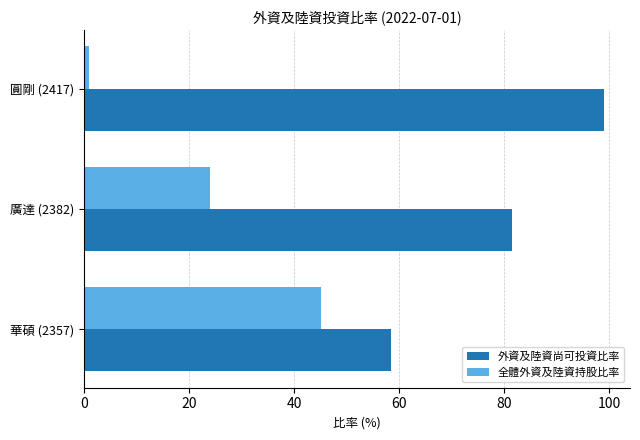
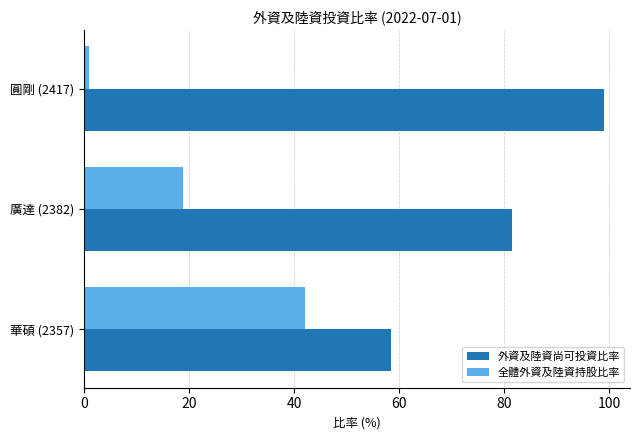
全體外資及陸資持股比率, 廣達 (2382): 24 -> 19
全體外資及陸資持股比率, 華碩 (2357): 45 -> 42
